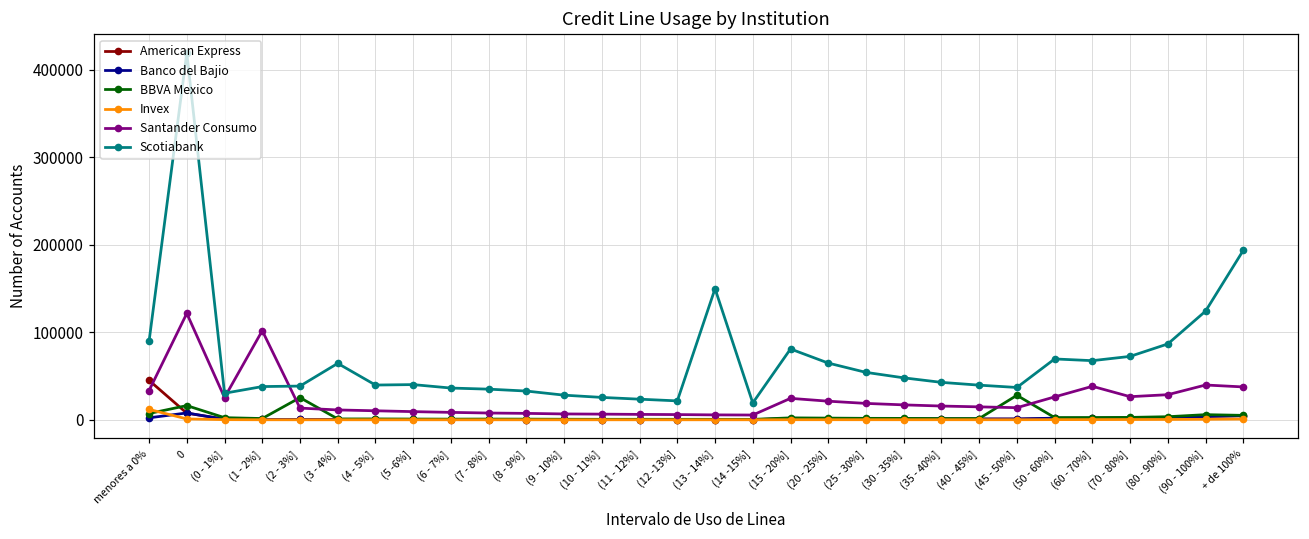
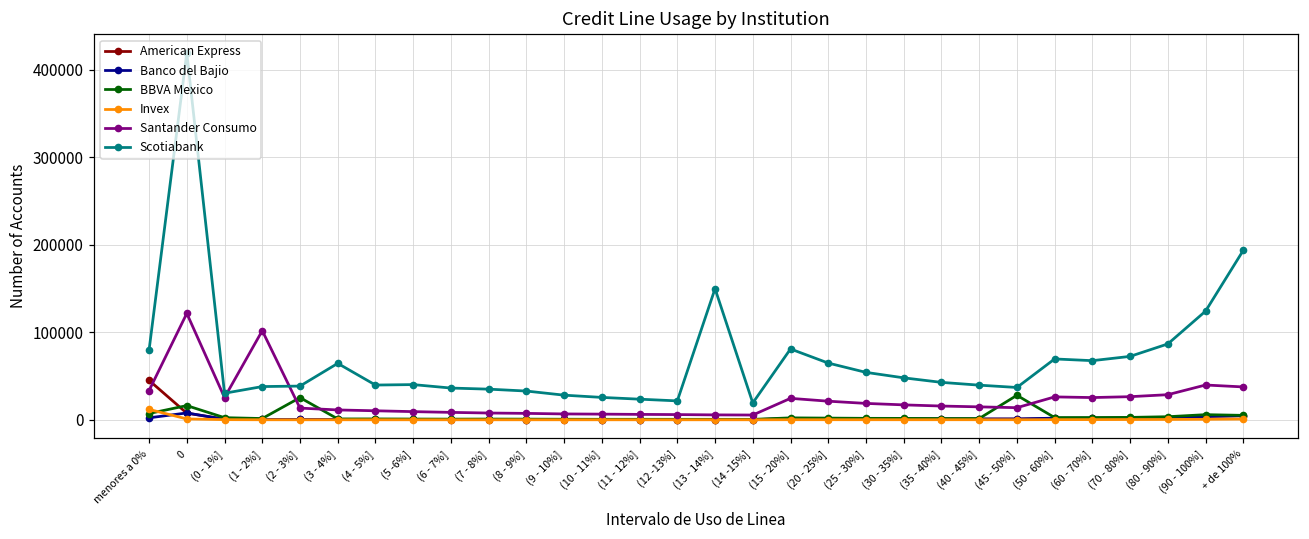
Scotiabank, menores a 0%: 90000 -> 80000
Santander Consumo, (60 - 70%]: 40000 -> 30000
